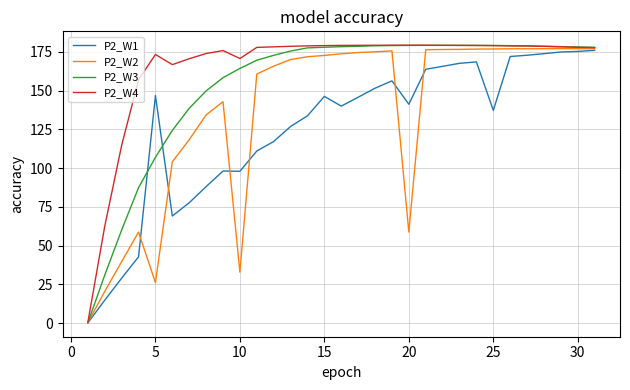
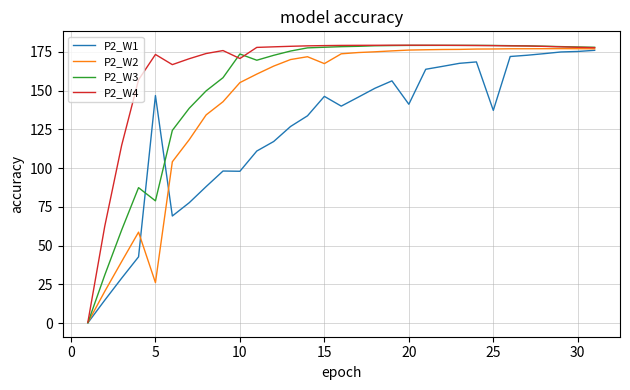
P2_W3, 5: 107 -> 79
P2_W2, 10: 33 -> 155
P2_W3, 10: 164 -> 174
P2_W2, 15: 173 -> 167
P2_W2, 20: 59 -> 176
